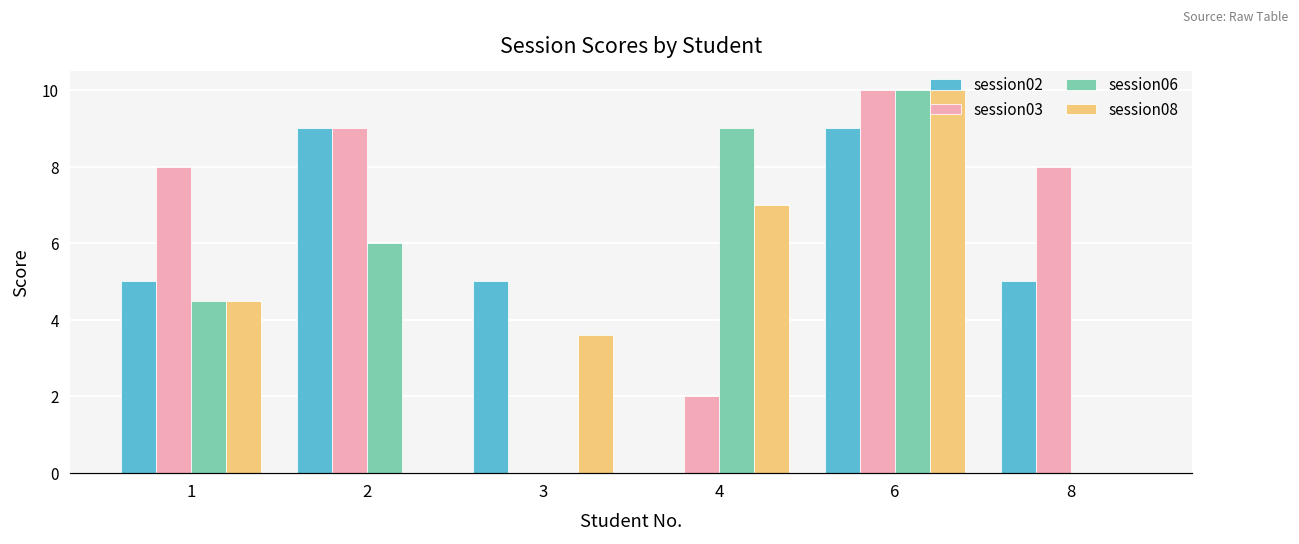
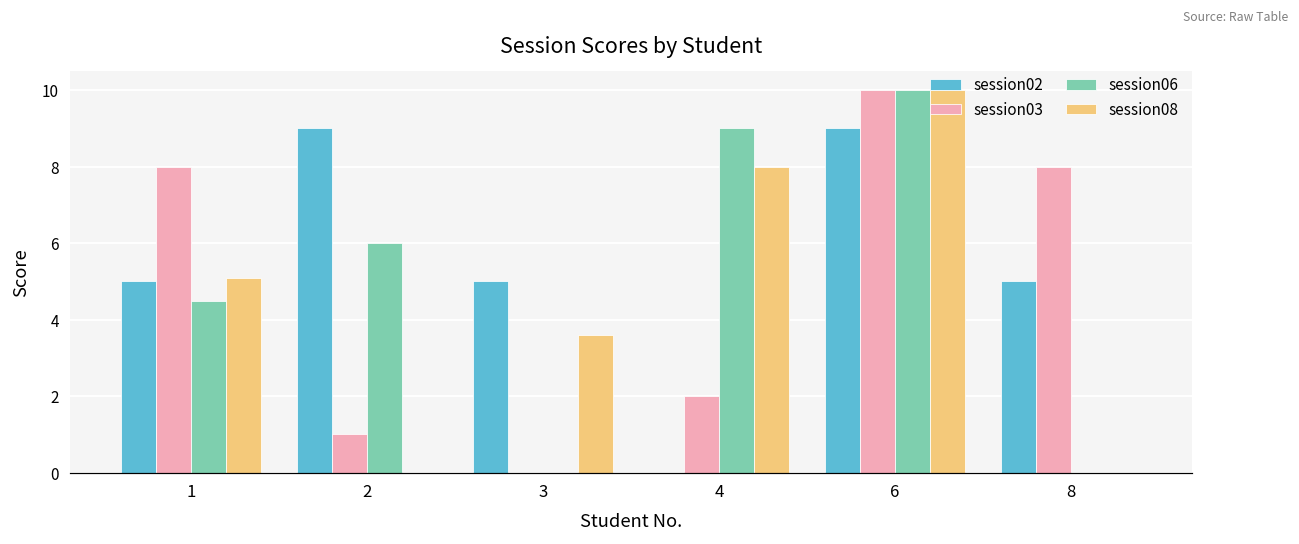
session08, 1: 4.5 -> 5.1
session03, 2: 9 -> 1
session08, 4: 7 -> 8
